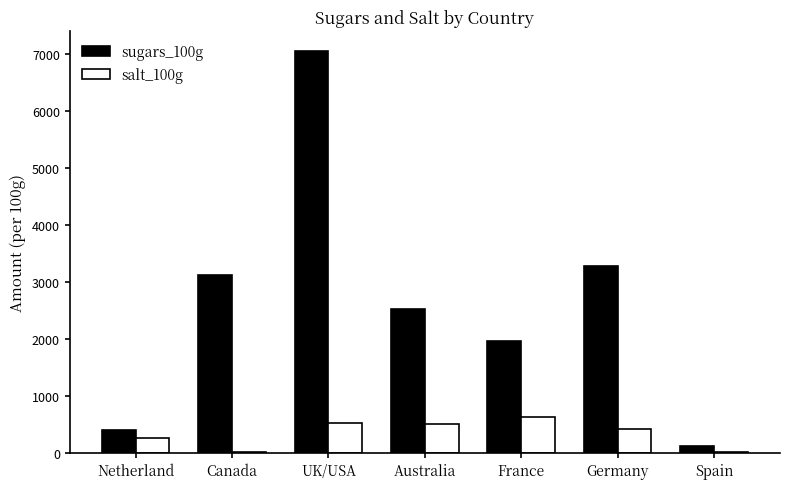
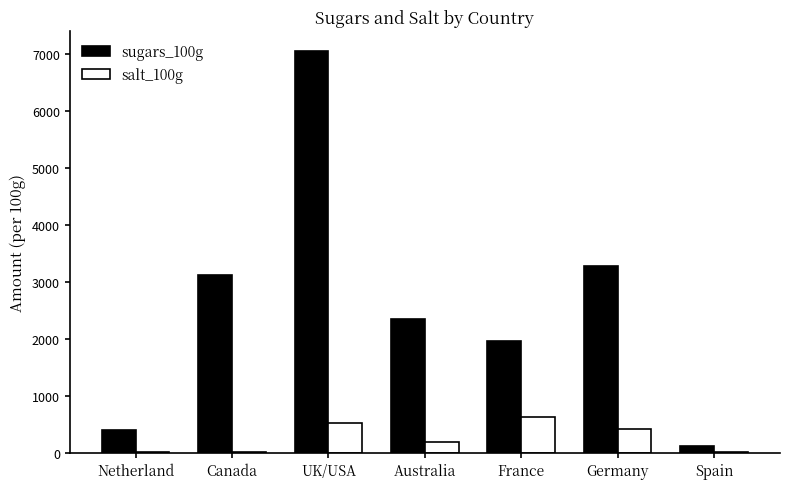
salt_100g, Netherland: 300 -> 0
sugars_100g, Australia: 2500 -> 2300
salt_100g, Australia: 500 -> 200
